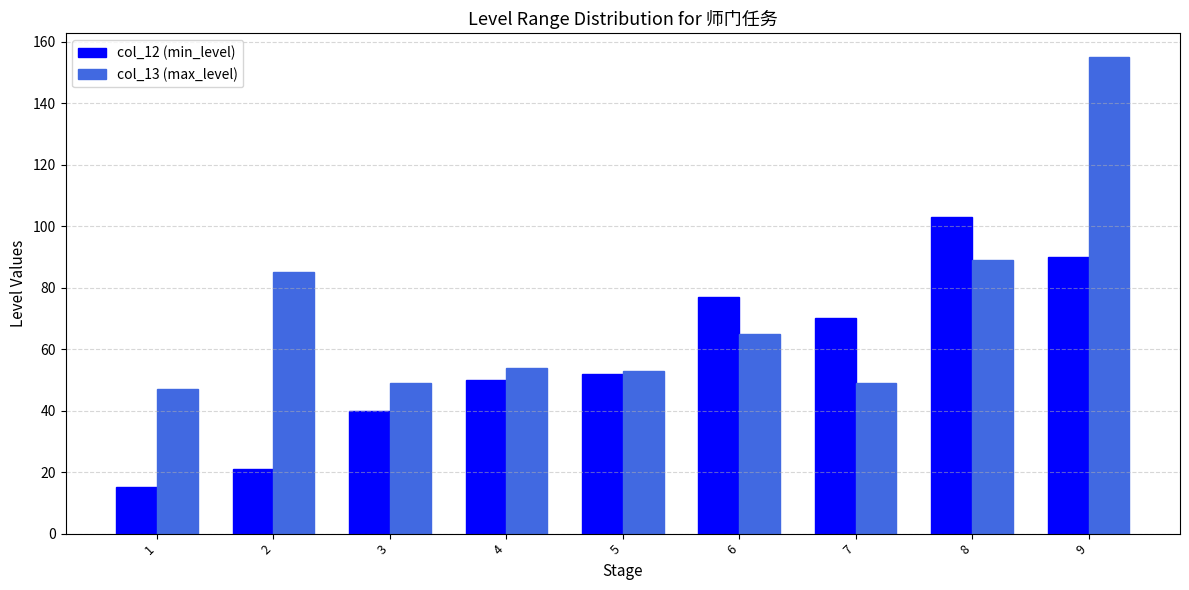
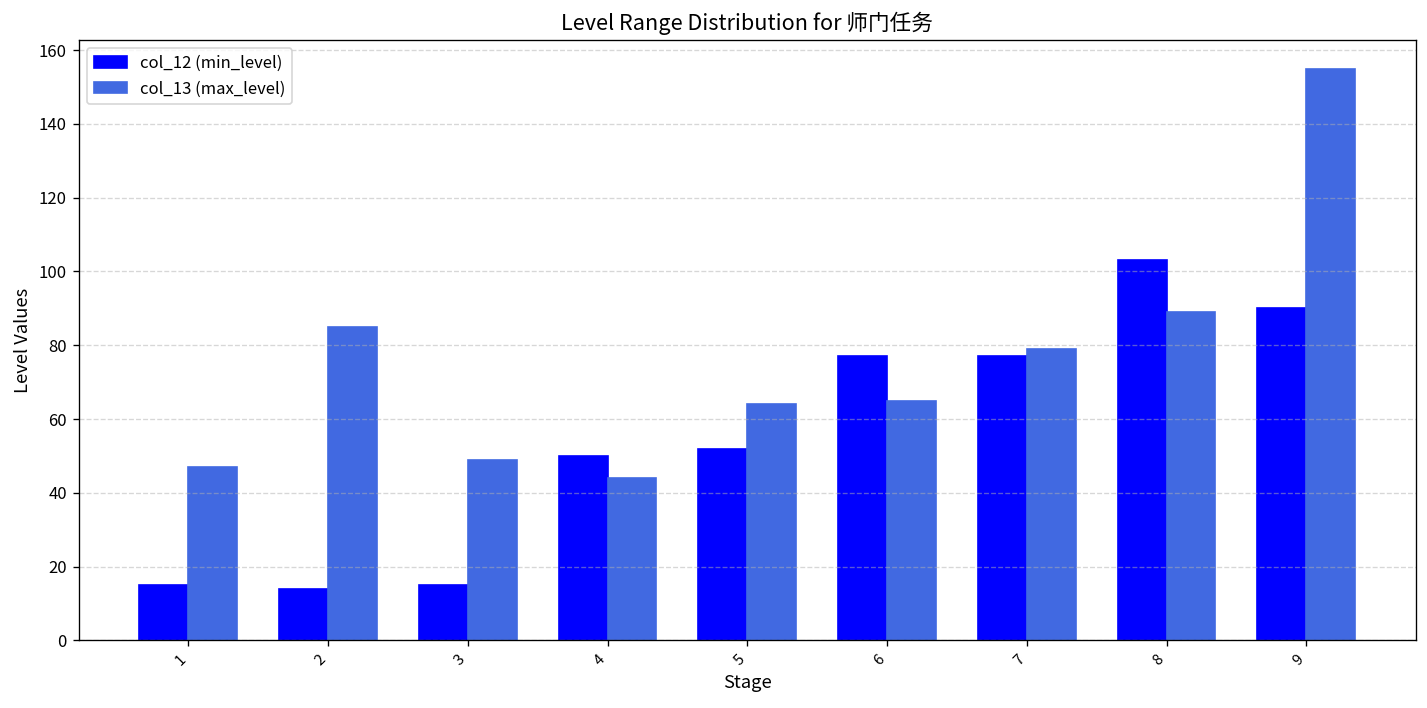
col_12 (min_level), 2: 21 -> 14
col_12 (min_level), 3: 40 -> 15
col_13 (max_level), 4: 54 -> 44
col_13 (max_level), 5: 53 -> 64
col_12 (min_level), 7: 70 -> 77
col_13 (max_level), 7: 49 -> 79
